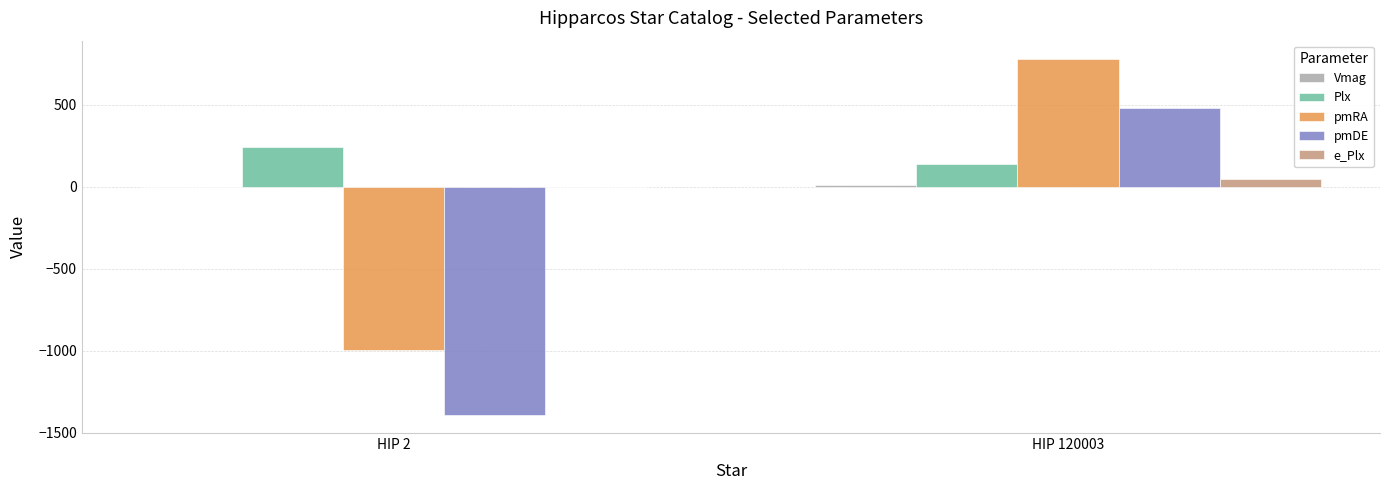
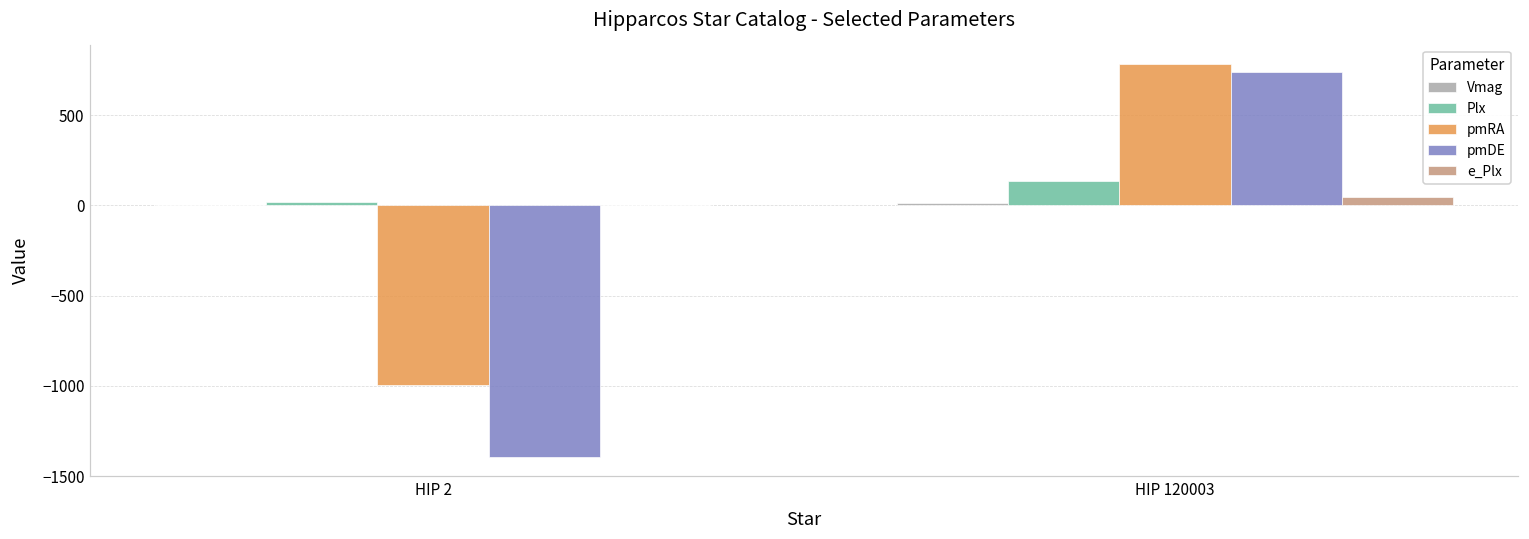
Plx, HIP 2: 240 -> 20
pmDE, HIP 120003: 480 -> 740
